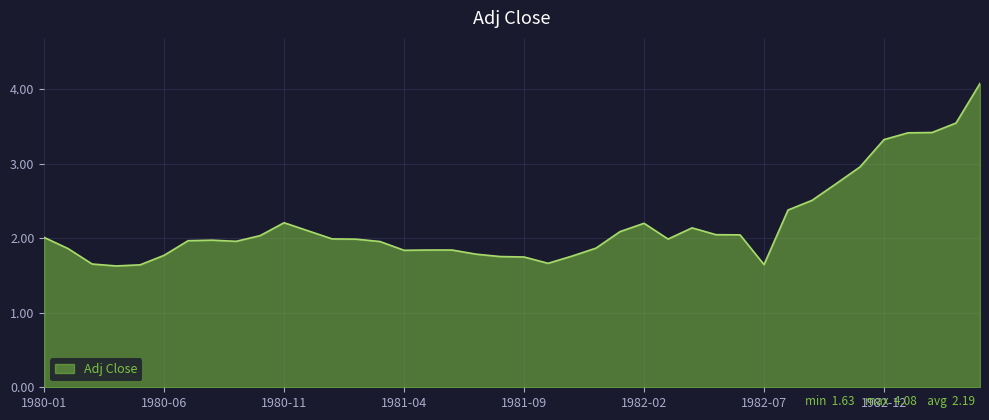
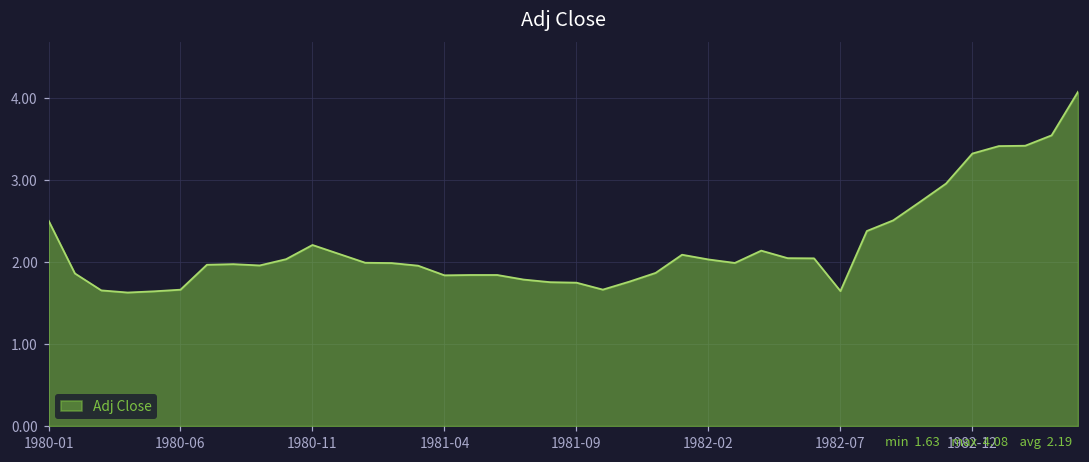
1980-01: 2.0 -> 2.5
1980-06: 1.8 -> 1.7
1982-02: 2.2 -> 2.0
